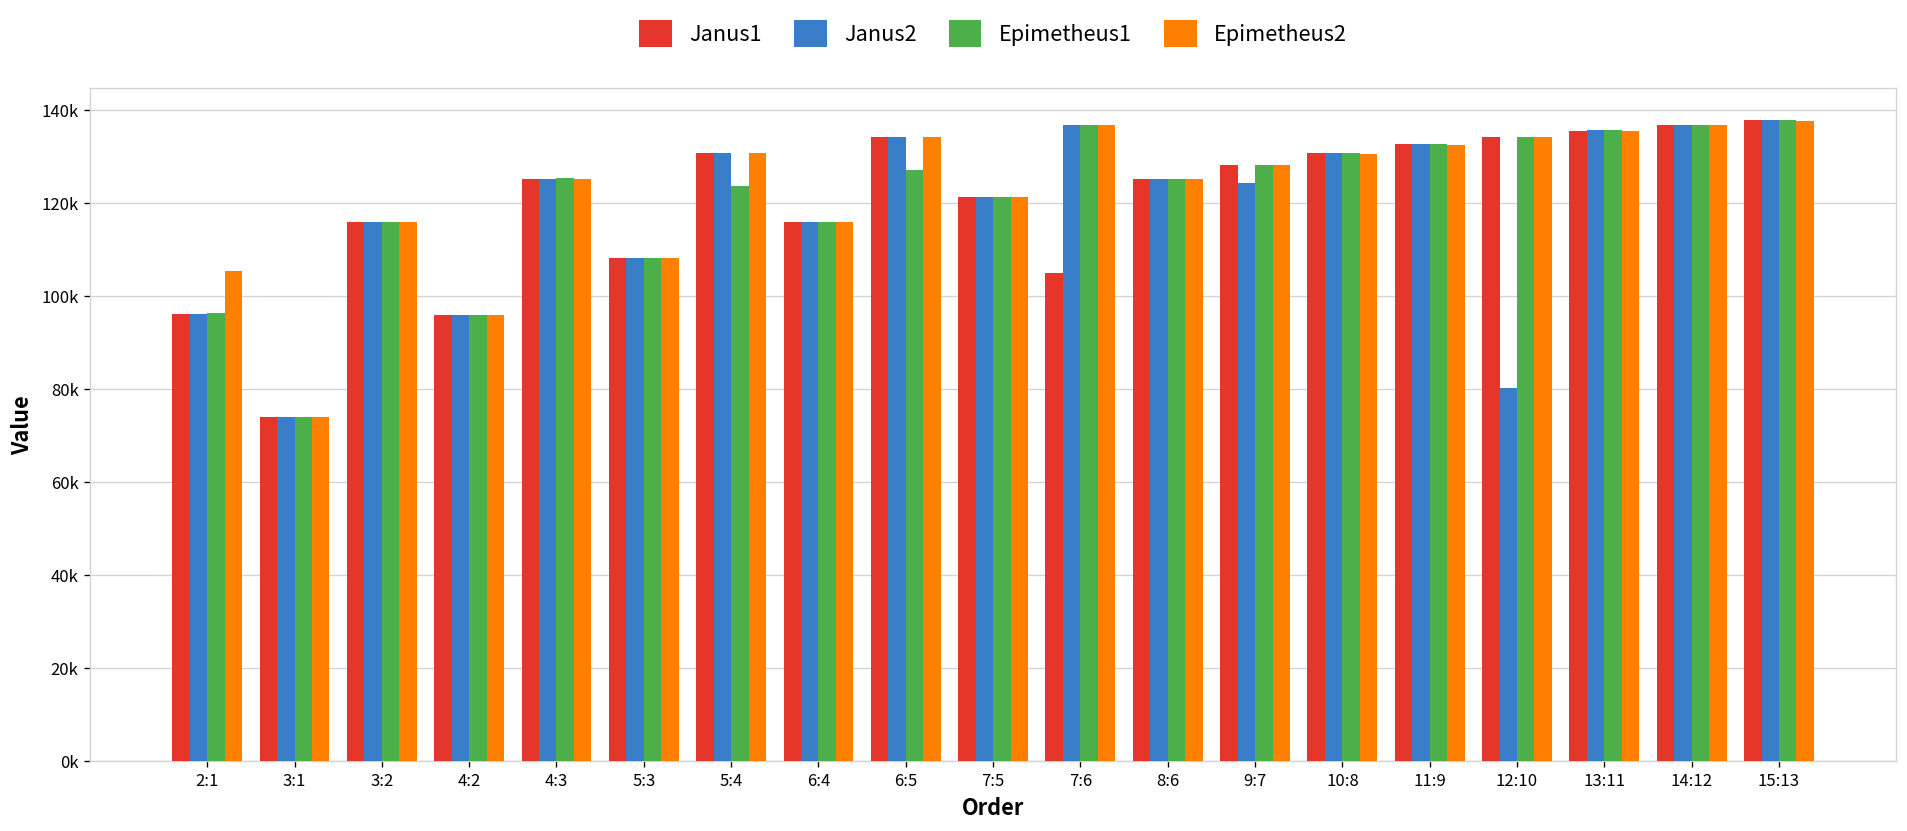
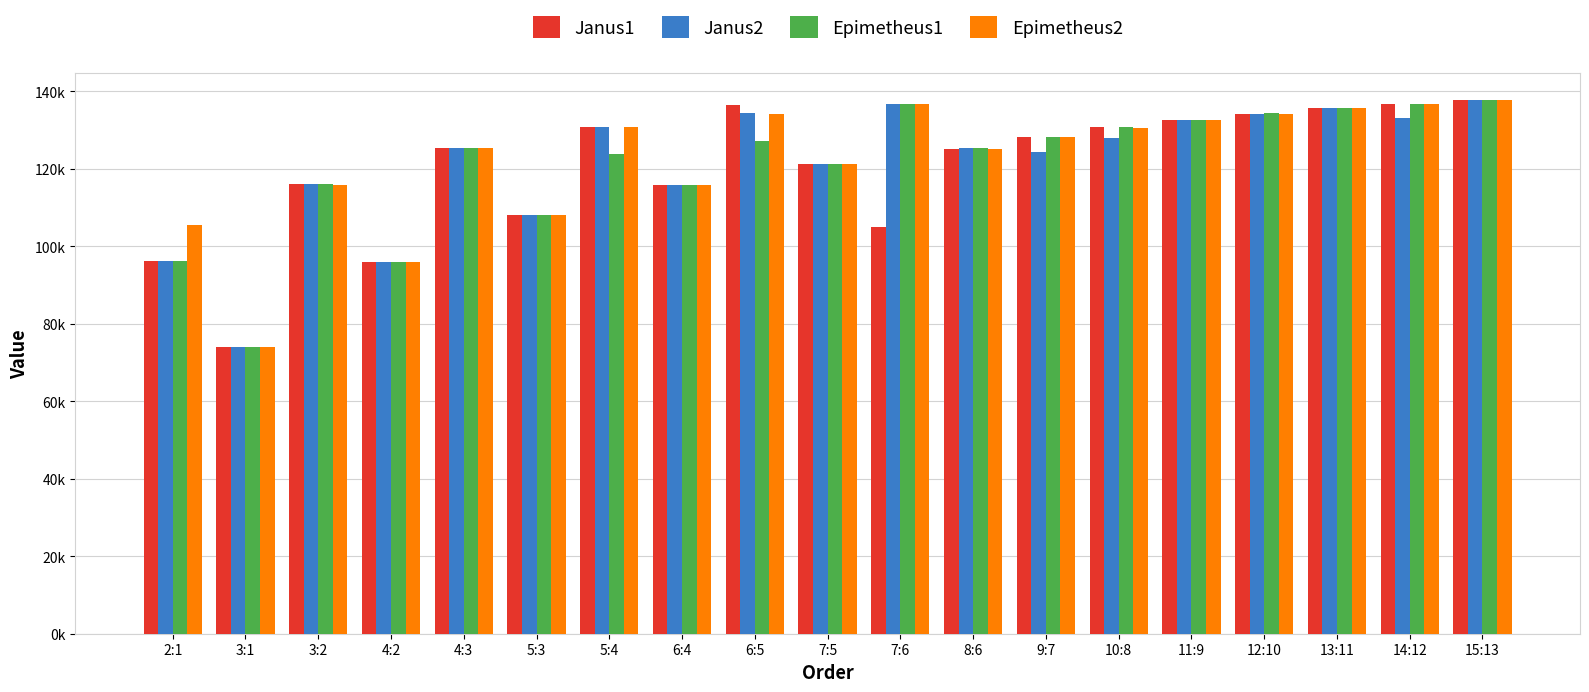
Janus1, 6:5: 134000 -> 136000
Janus2, 10:8: 131000 -> 128000
Janus2, 12:10: 80000 -> 134000
Janus2, 14:12: 137000 -> 133000
